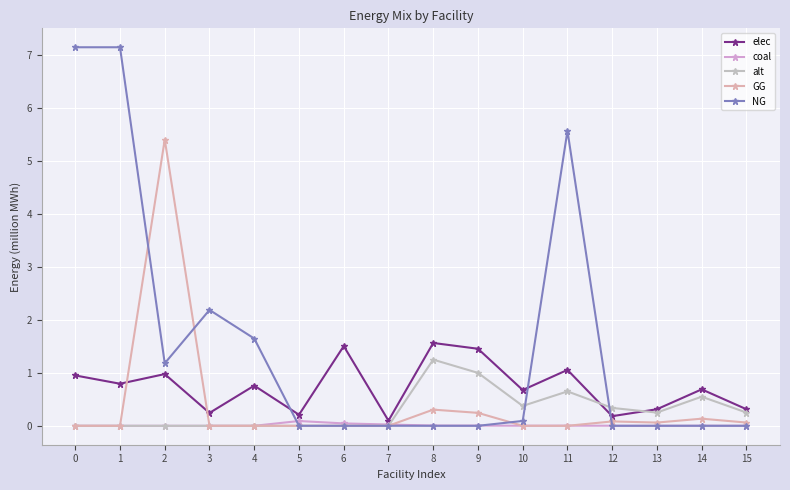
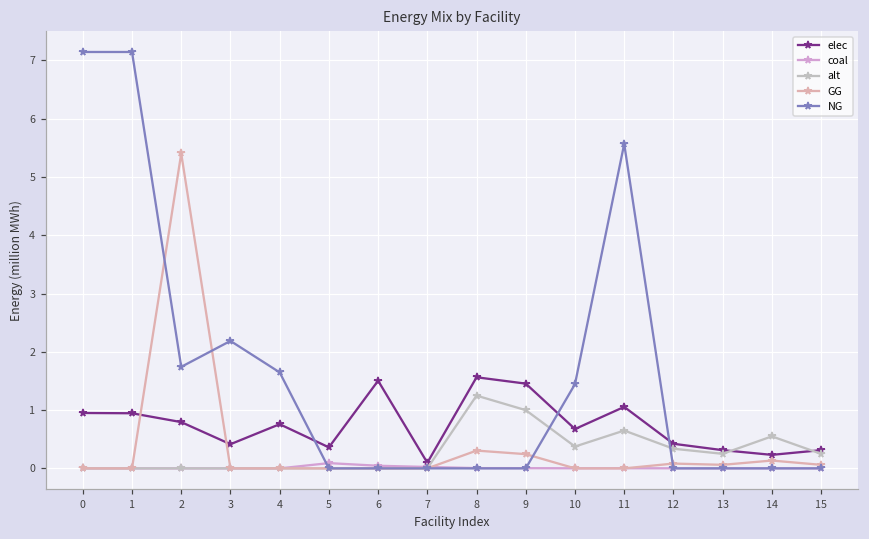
elec, 1: 0.8 -> 0.9
elec, 2: 1.0 -> 0.8
NG, 2: 1.2 -> 1.7
elec, 3: 0.2 -> 0.4
elec, 5: 0.2 -> 0.4
NG, 10: 0.1 -> 1.4
elec, 12: 0.2 -> 0.4
elec, 14: 0.7 -> 0.2
